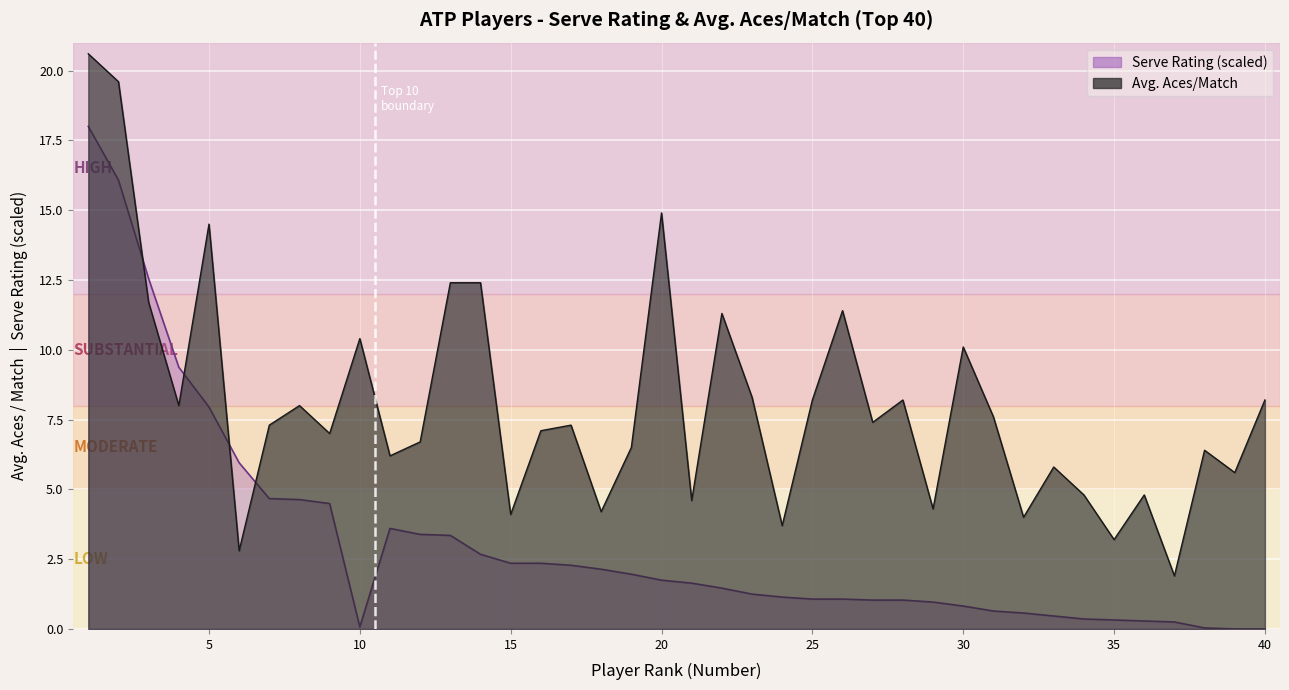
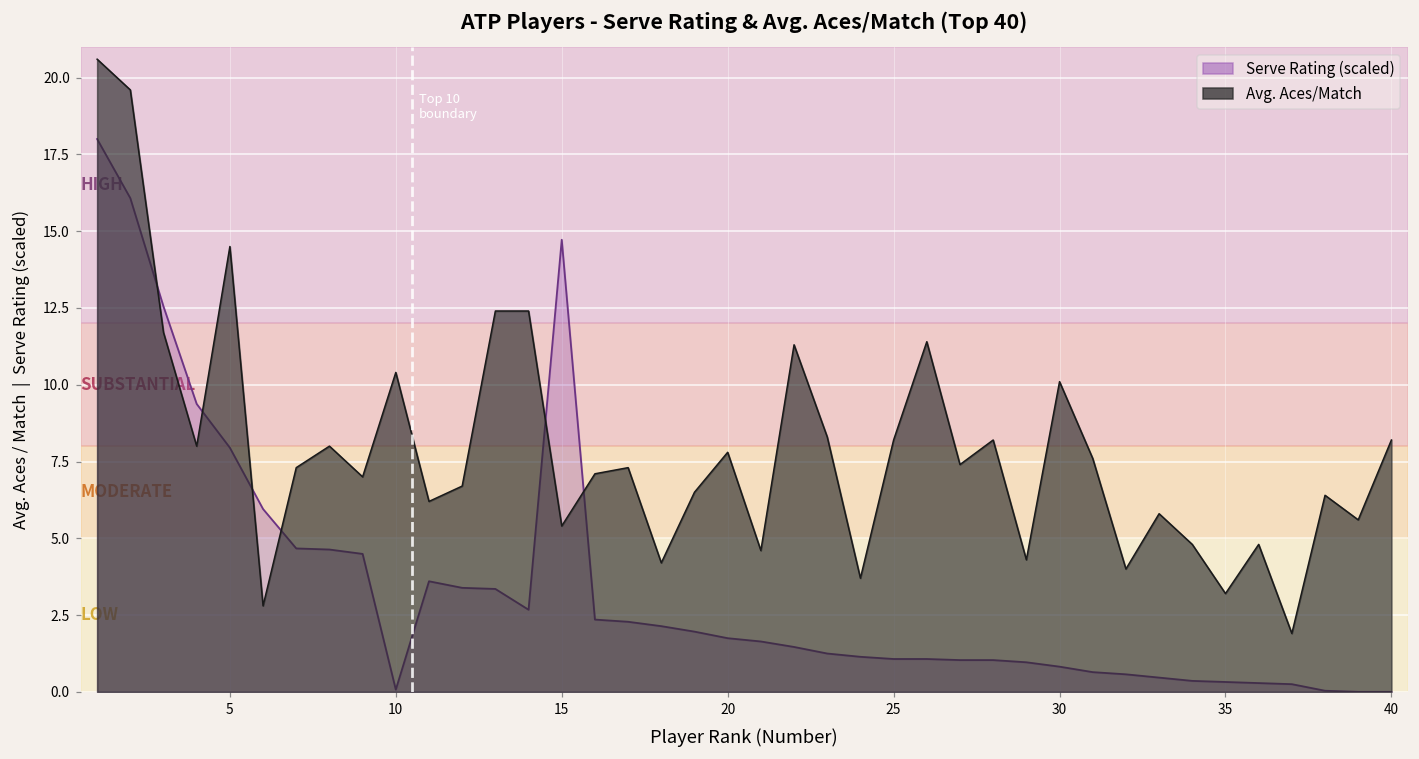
Serve Rating (scaled), 15: 2.4 -> 14.7
Avg. Aces/Match, 15: 4.1 -> 5.4
Avg. Aces/Match, 20: 14.9 -> 7.8
